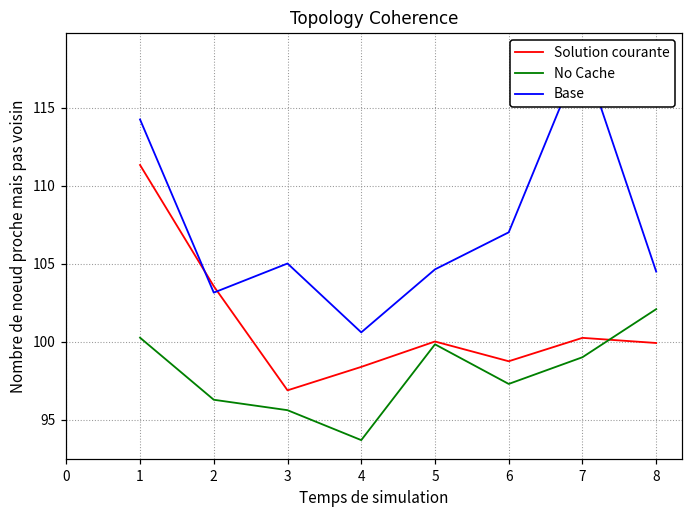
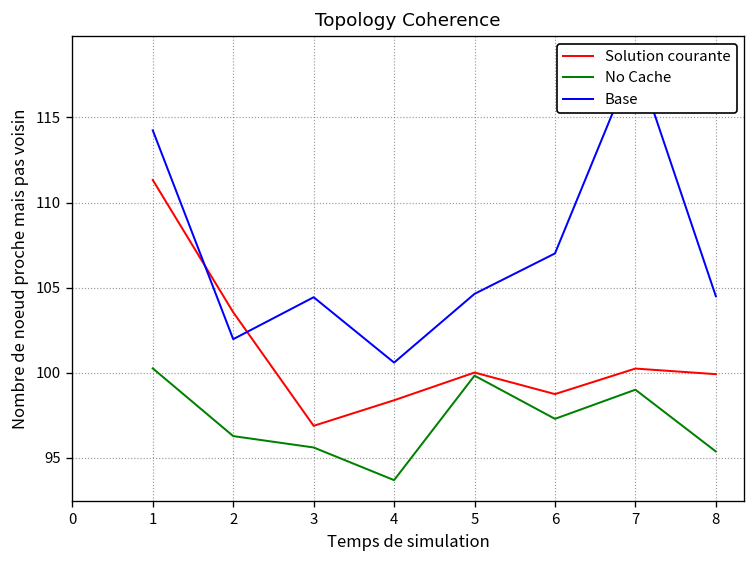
Base, 2: 103.1 -> 102.0
Base, 3: 105.0 -> 104.4
No Cache, 8: 102.1 -> 95.4
